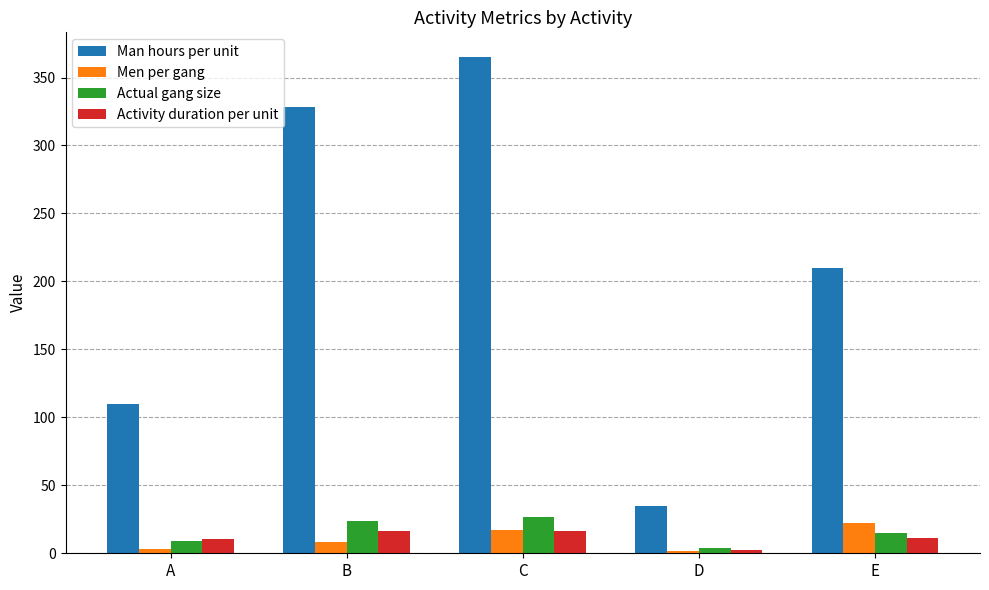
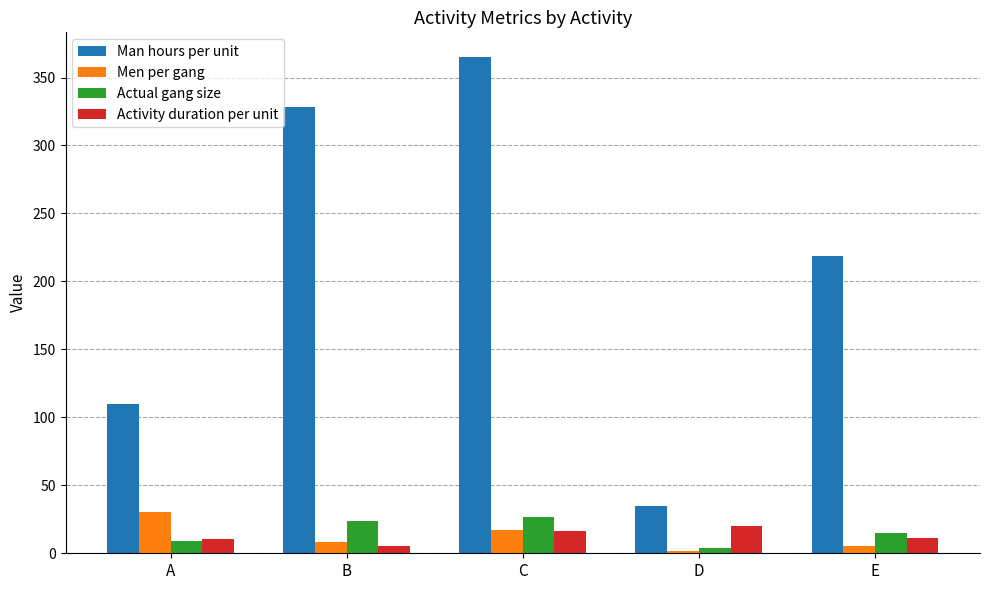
Men per gang, A: 3 -> 30
Activity duration per unit, B: 16 -> 5
Activity duration per unit, D: 2 -> 20
Man hours per unit, E: 210 -> 219
Men per gang, E: 22 -> 5
